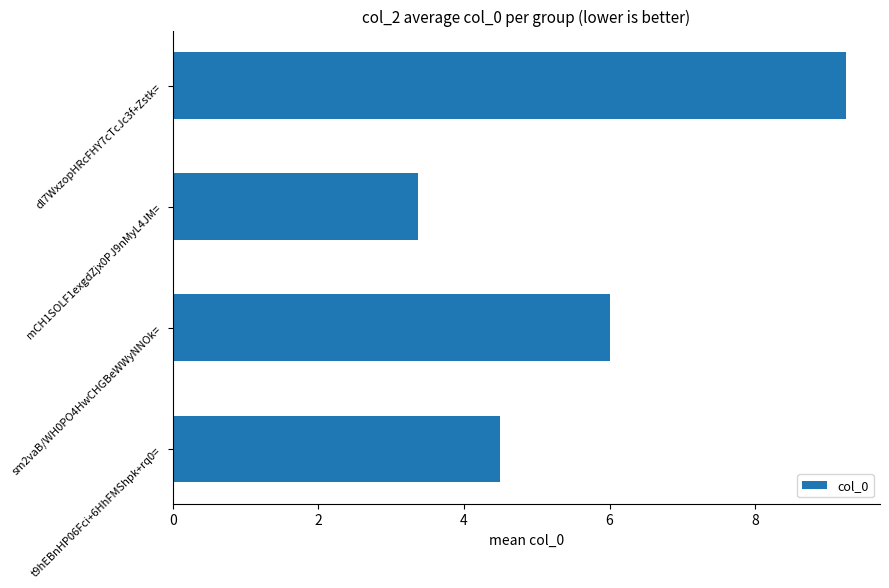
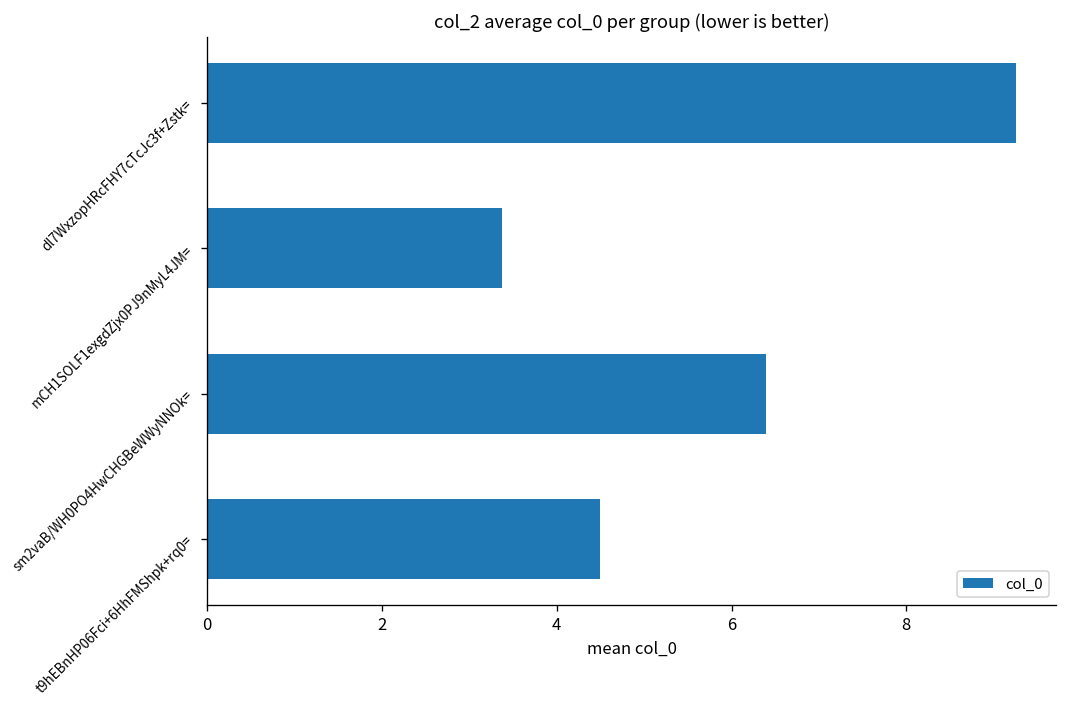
sm2vaB/WH0PO4HwCHGBeWWyNNOk=: 6.0 -> 6.4
